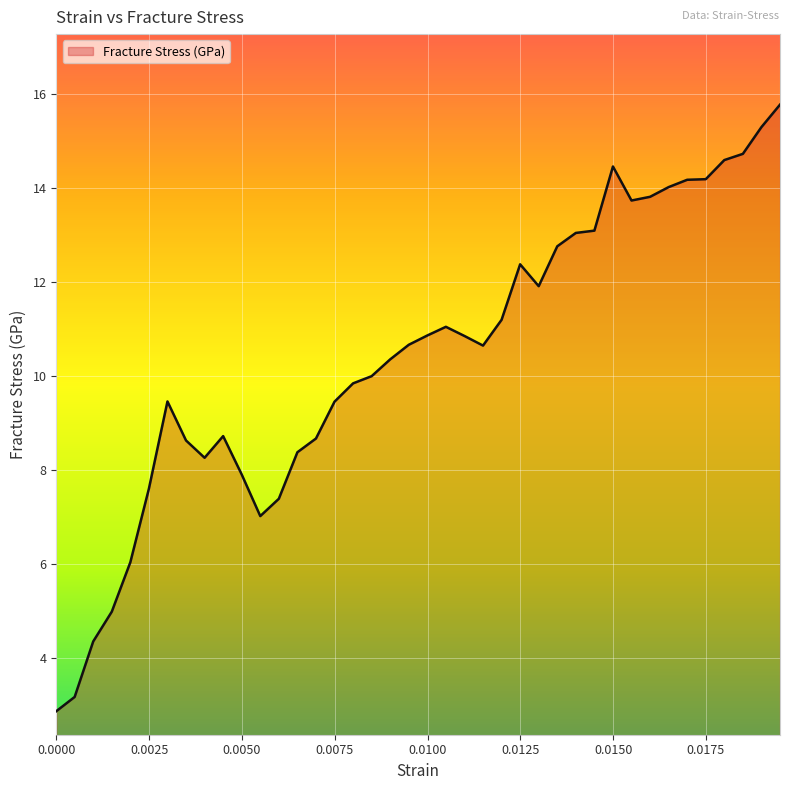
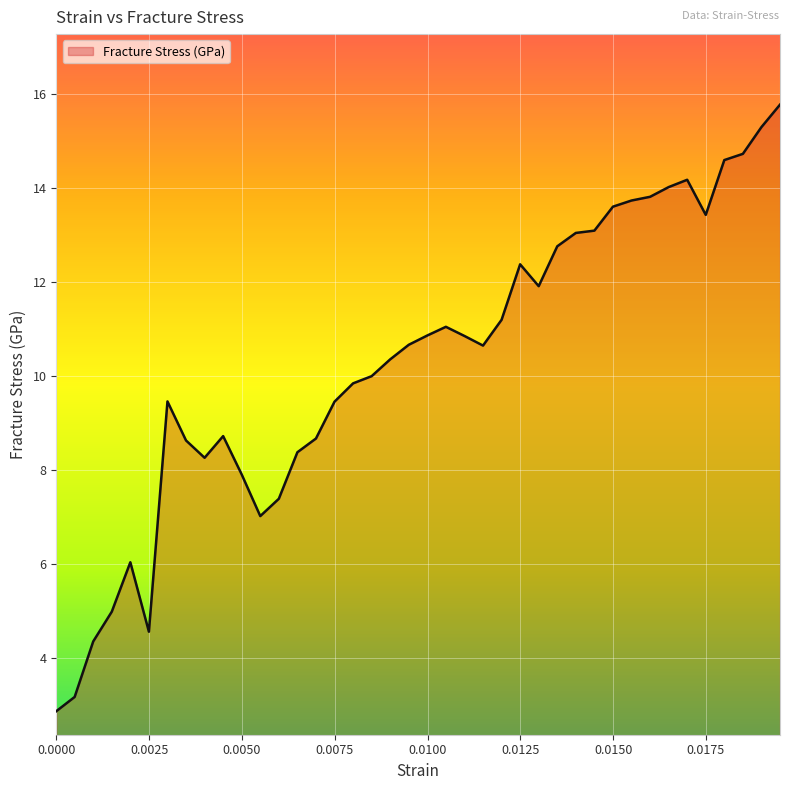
0.0025: 7.6 -> 4.6
0.0150: 14.5 -> 13.6
0.0175: 14.2 -> 13.4
